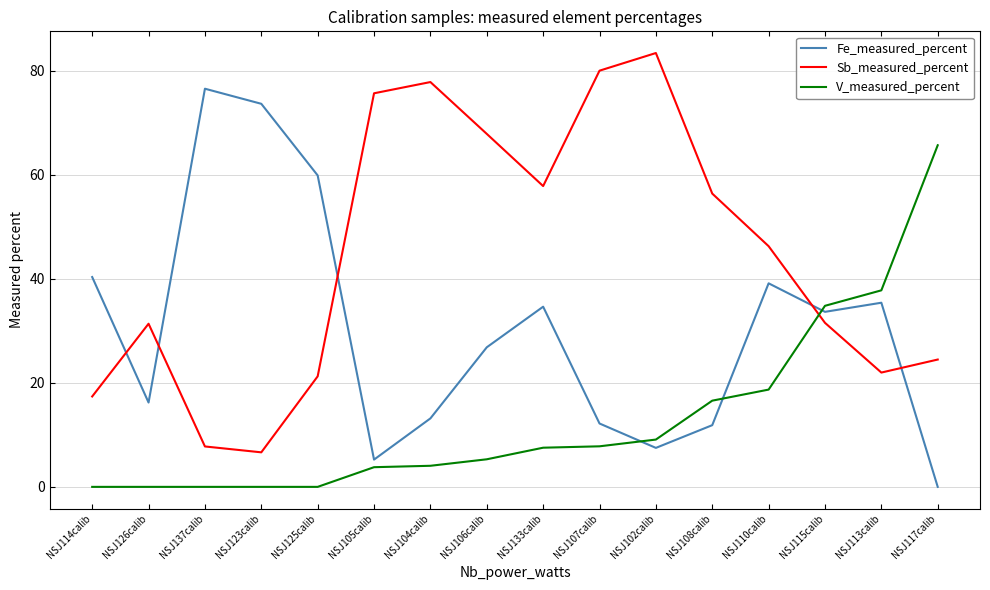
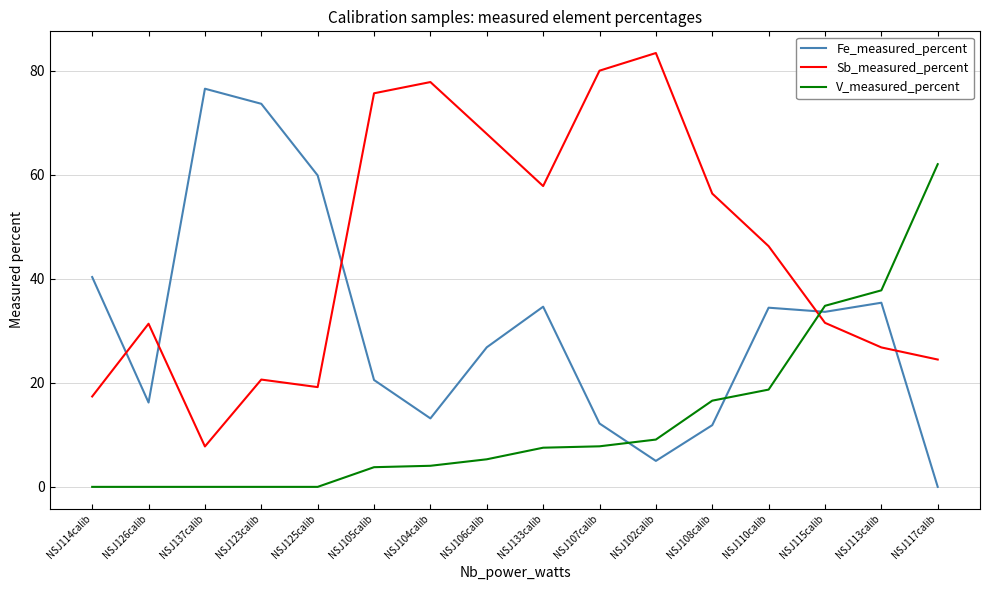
Sb_measured_percent, NSJ123calib: 7 -> 21
Sb_measured_percent, NSJ125calib: 21 -> 19
Fe_measured_percent, NSJ105calib: 5 -> 21
Fe_measured_percent, NSJ102calib: 7 -> 5
Fe_measured_percent, NSJ110calib: 39 -> 34
Sb_measured_percent, NSJ113calib: 22 -> 27
V_measured_percent, NSJ117calib: 66 -> 62
